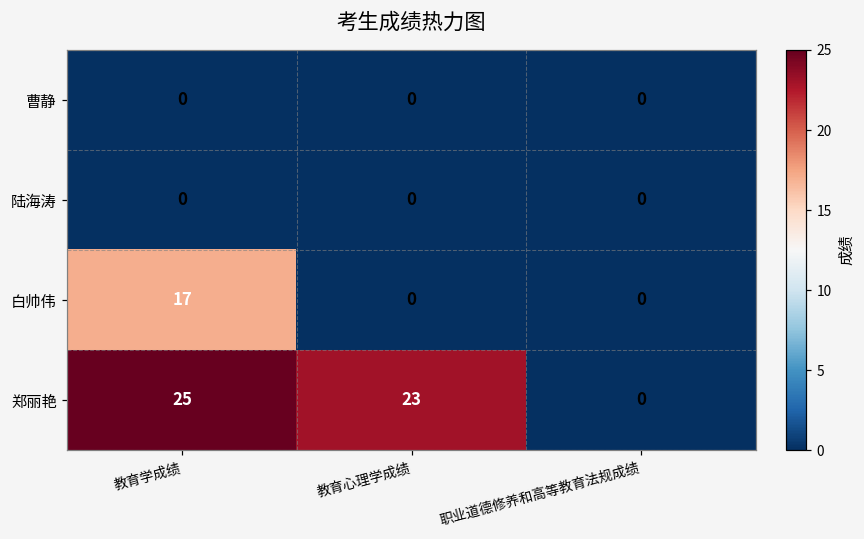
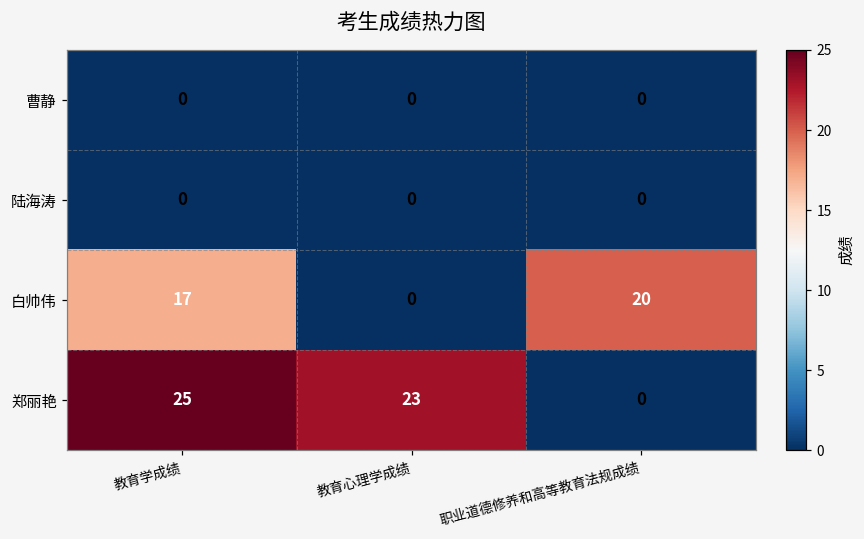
白帅伟, 职业道德修养和高等教育法规成绩: 0 -> 20
